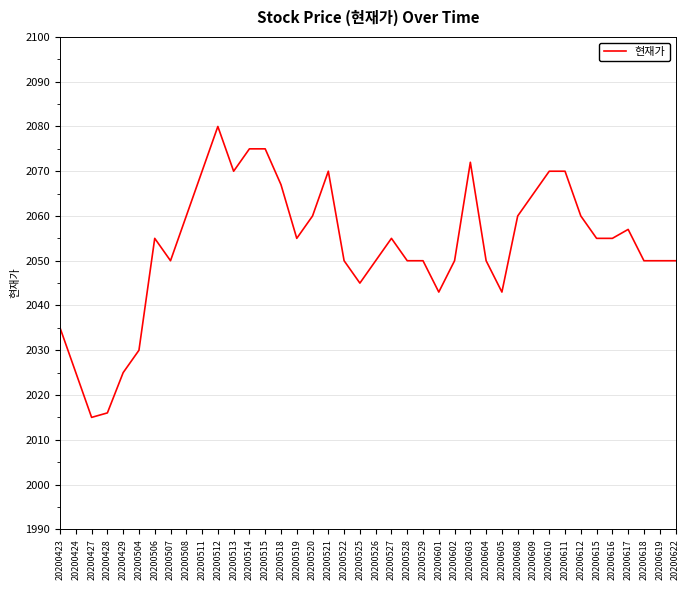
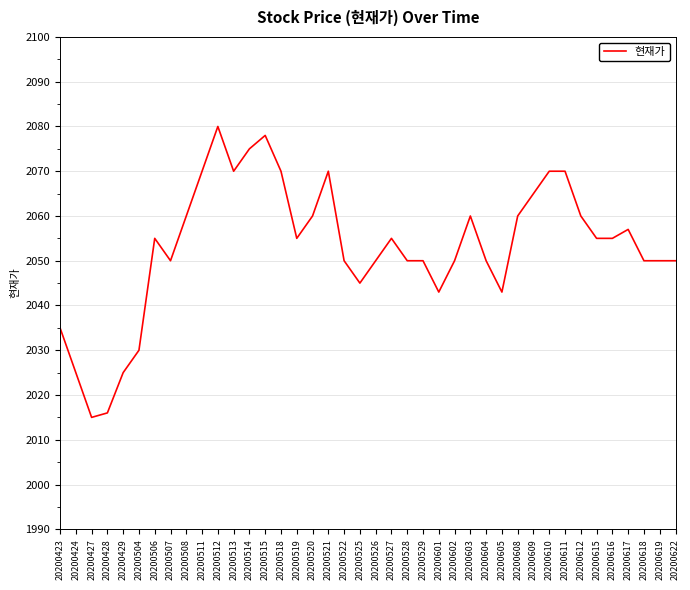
20200515: 2075 -> 2078
20200518: 2067 -> 2070
20200603: 2072 -> 2060
